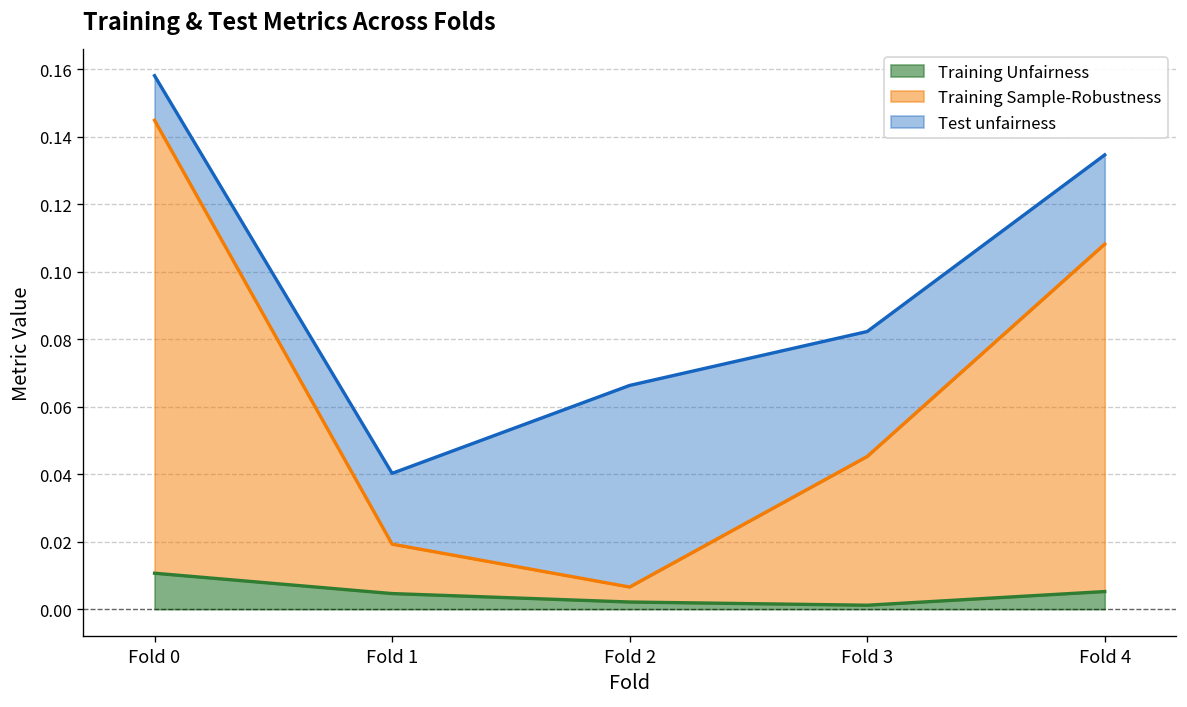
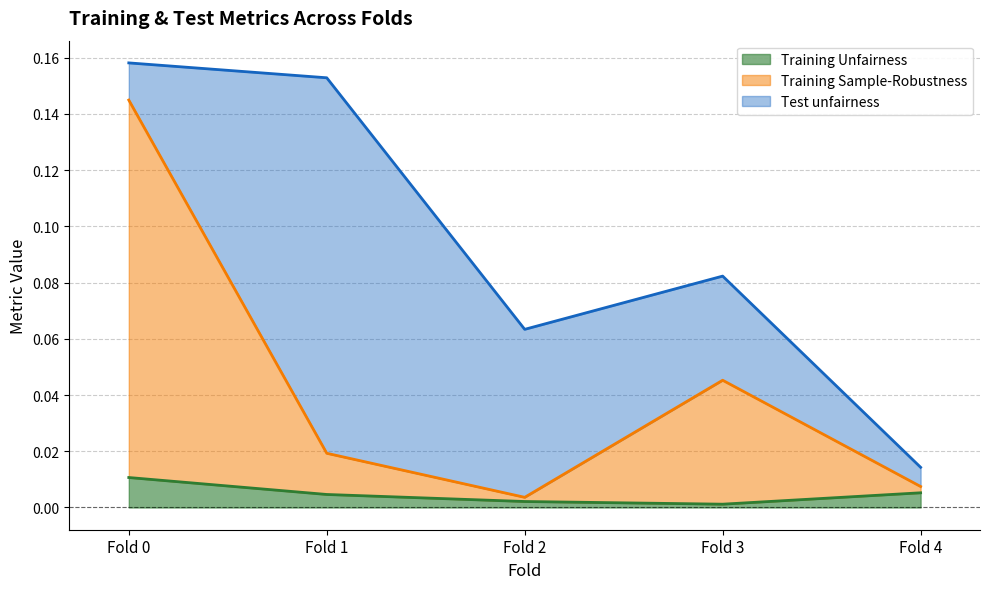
Test unfairness, Fold 1: 0.021 -> 0.134
Training Sample-Robustness, Fold 2: 0.004 -> 0.001
Training Sample-Robustness, Fold 4: 0.103 -> 0.002
Test unfairness, Fold 4: 0.026 -> 0.007
